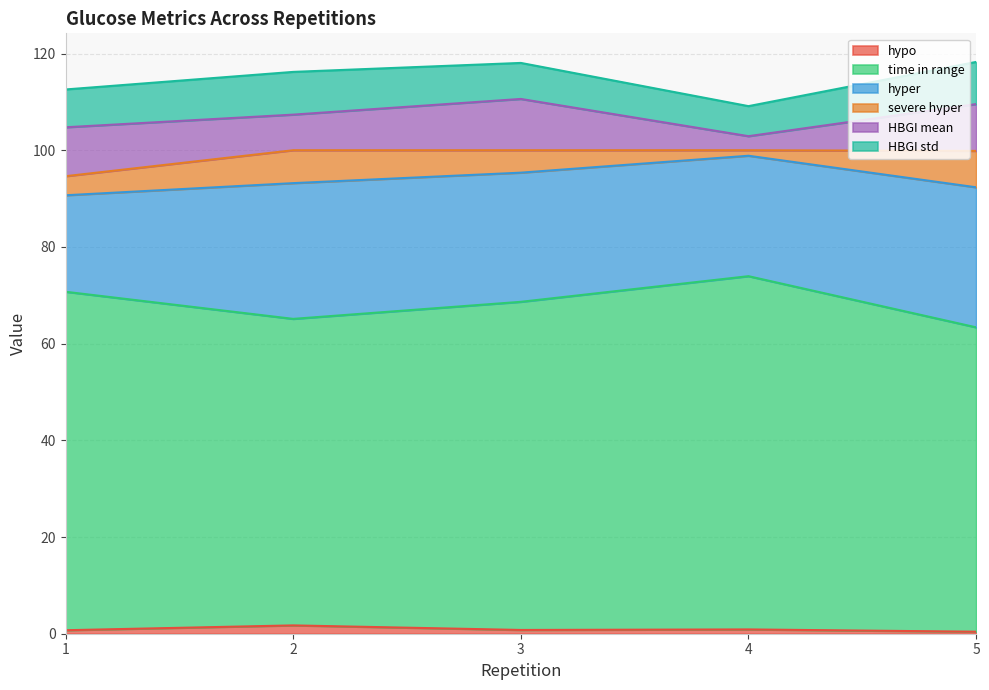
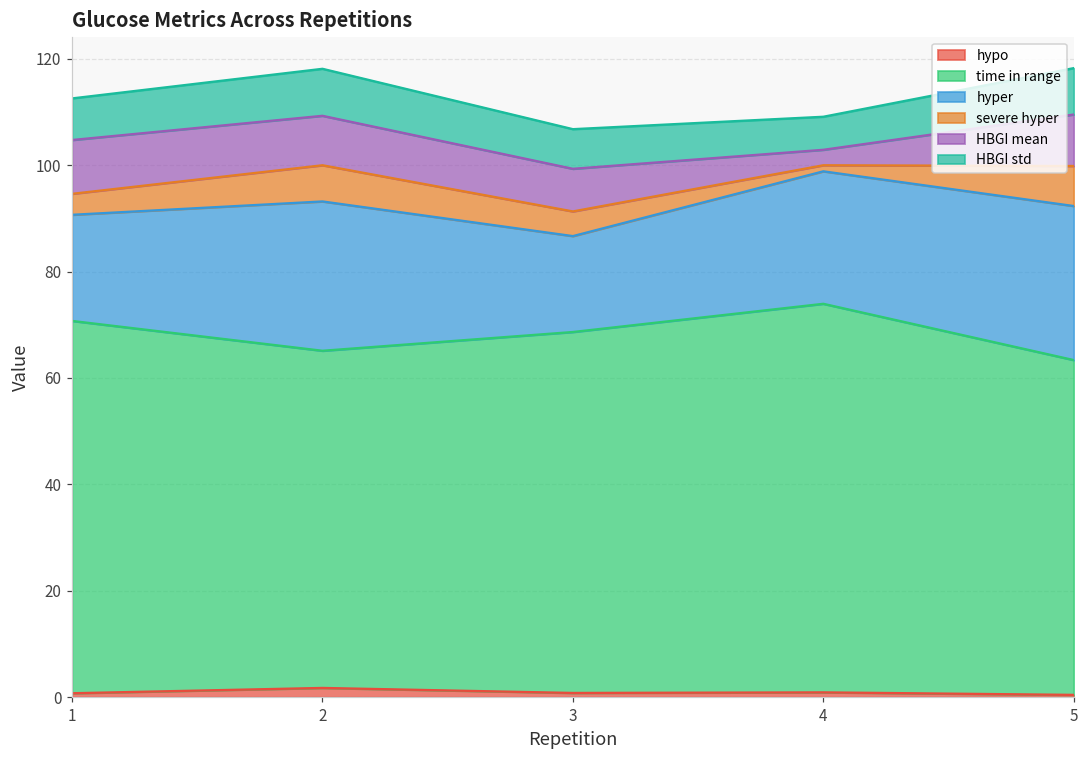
HBGI mean, 2: 7 -> 9
hyper, 3: 27 -> 18
HBGI mean, 3: 11 -> 8
